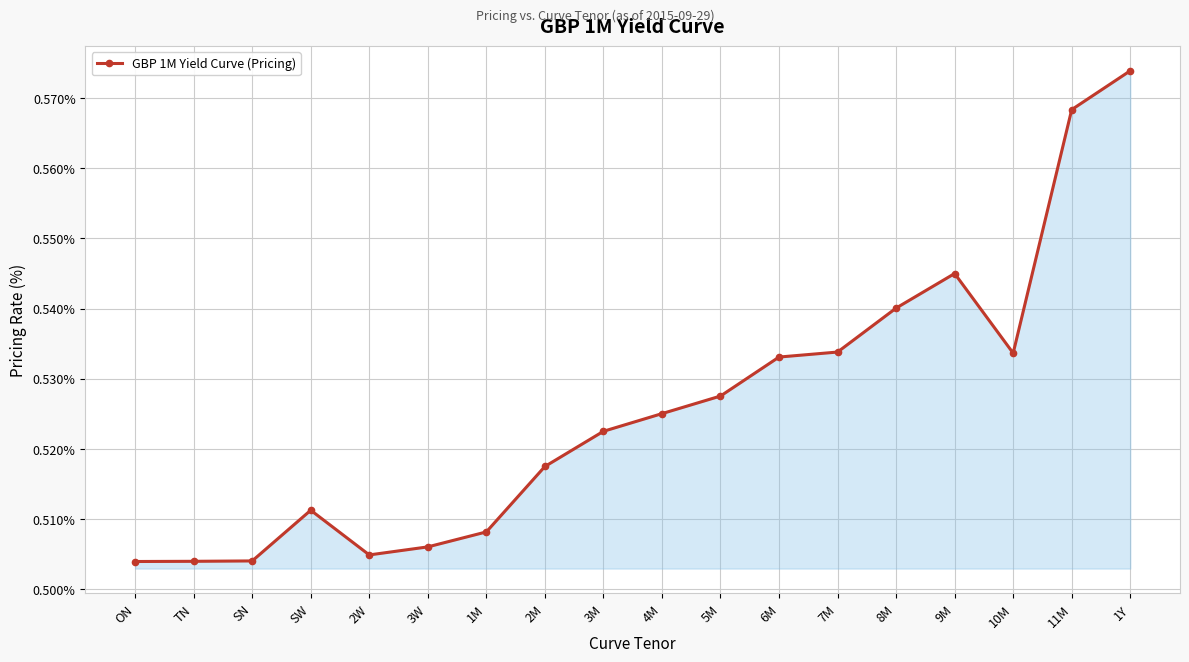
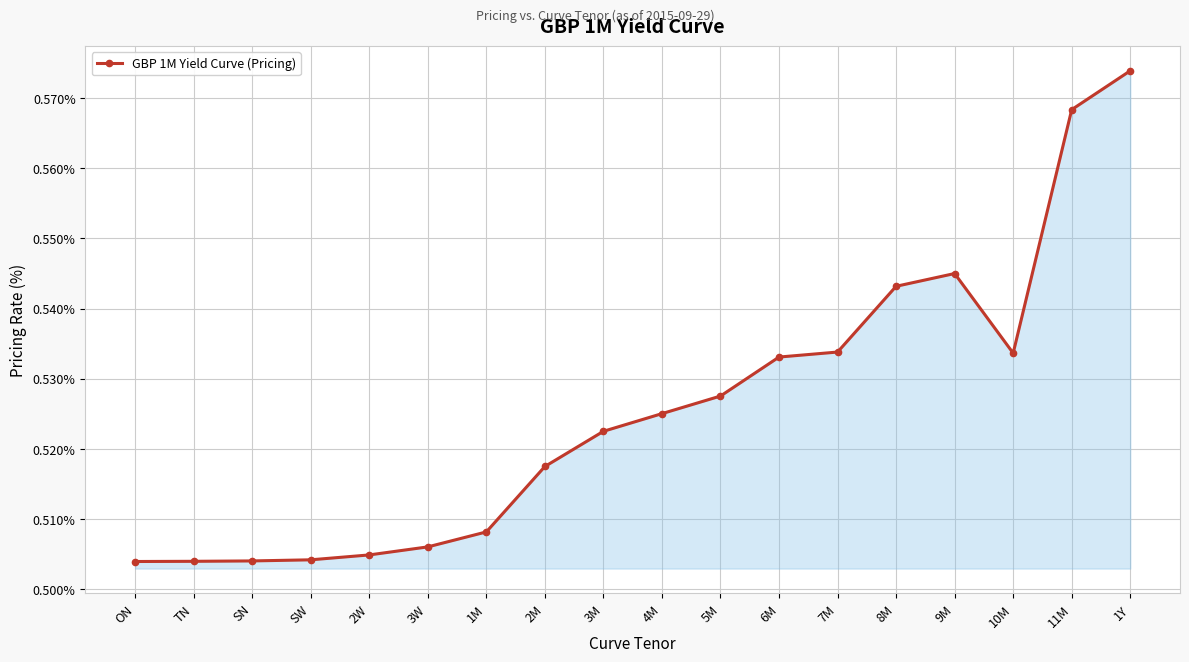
SW: 0.511% -> 0.504%
8M: 0.540% -> 0.543%
